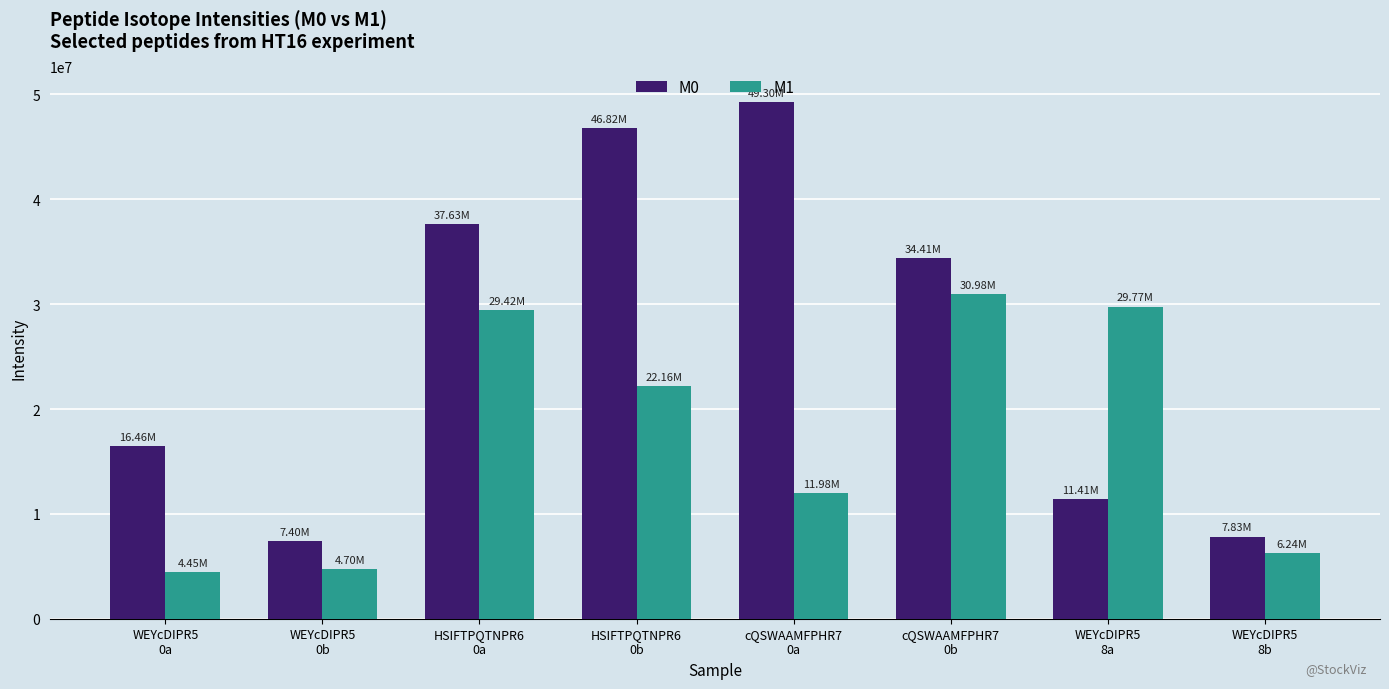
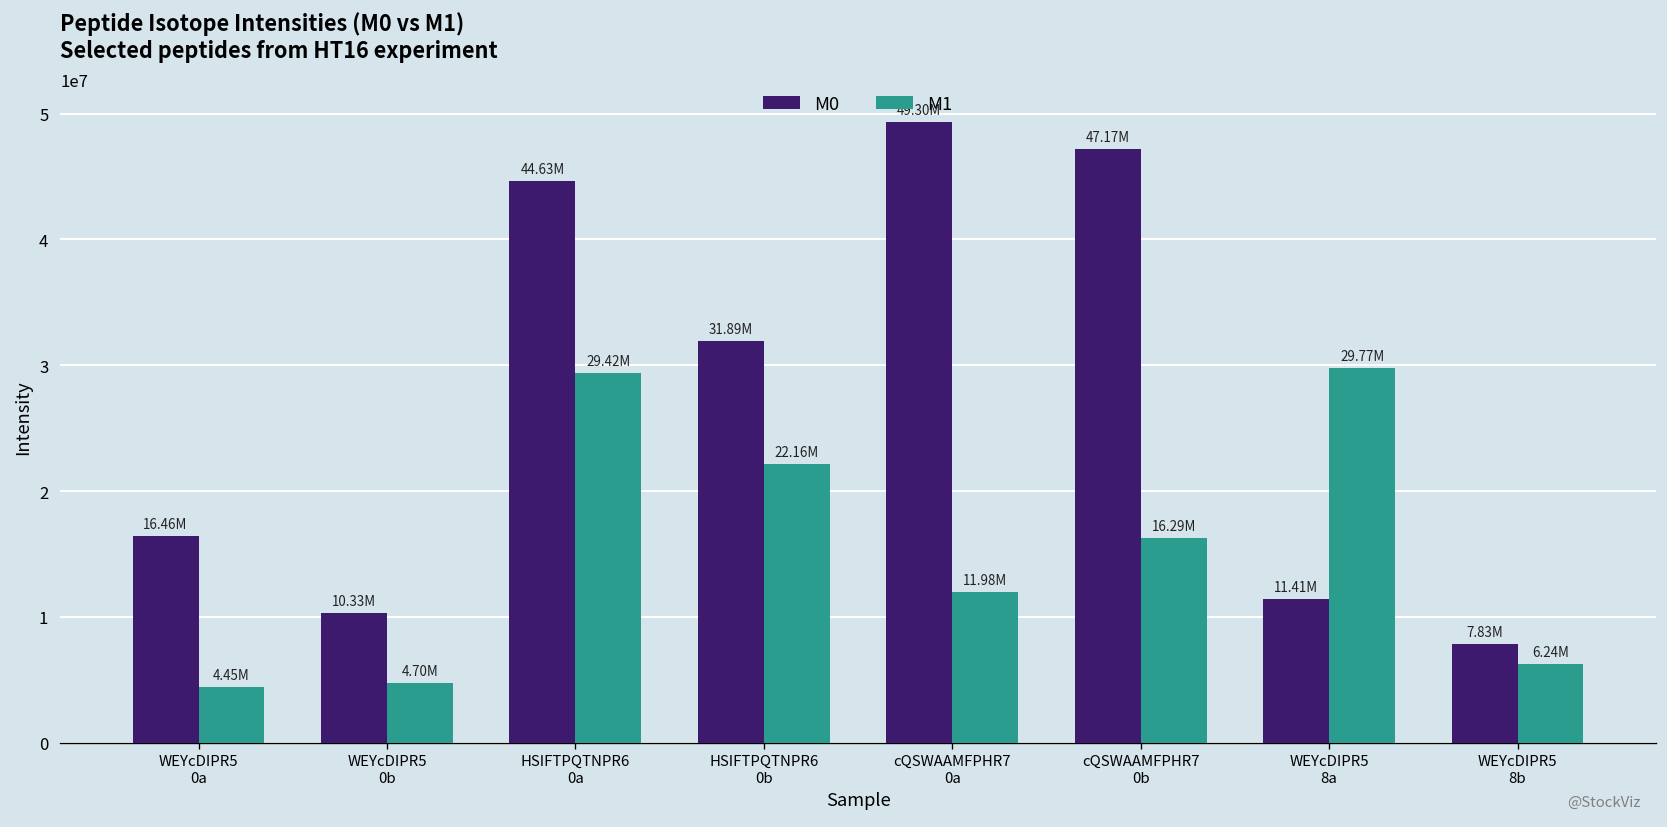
M0, WEYcDIPR5 0b: 7.40M -> 10.33M
M0, HSIFTPQTNPR6 0a: 37.63M -> 44.63M
M0, HSIFTPQTNPR6 0b: 46.82M -> 31.89M
M0, cQSWAAMFPHR7 0b: 34.41M -> 47.17M
M1, cQSWAAMFPHR7 0b: 30.98M -> 16.29M
